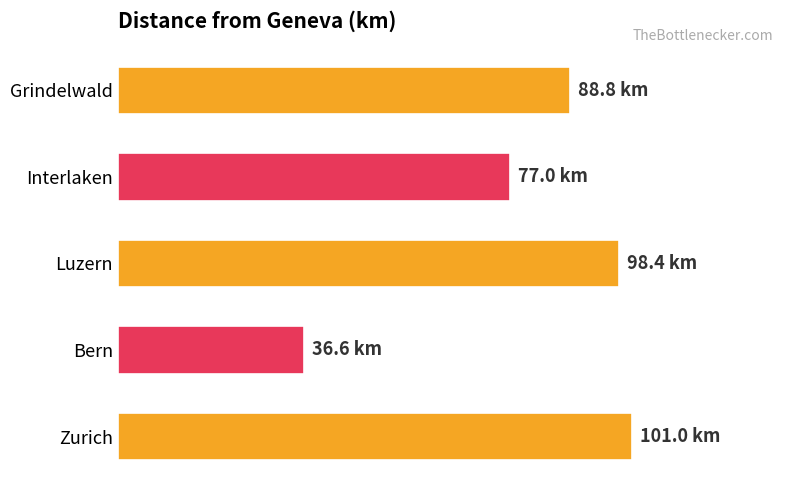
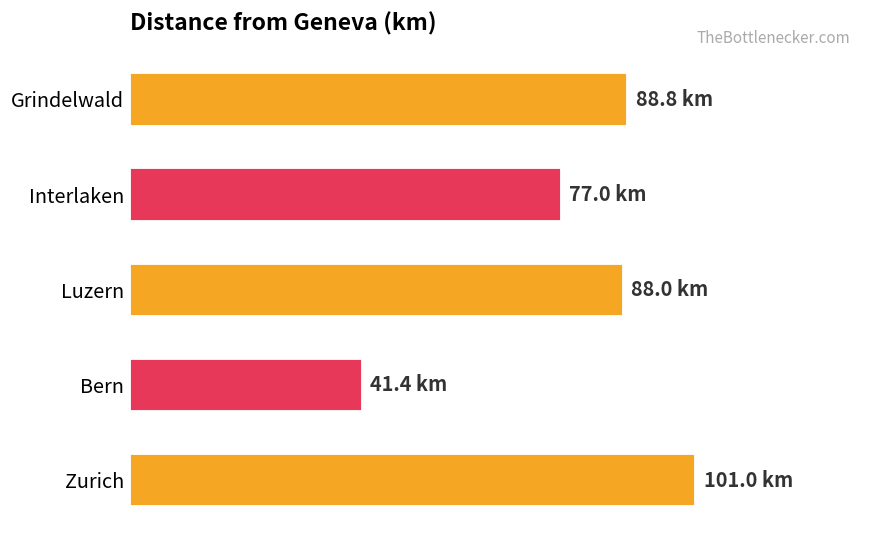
Luzern: 98.4 -> 88.0
Bern: 36.6 -> 41.4
